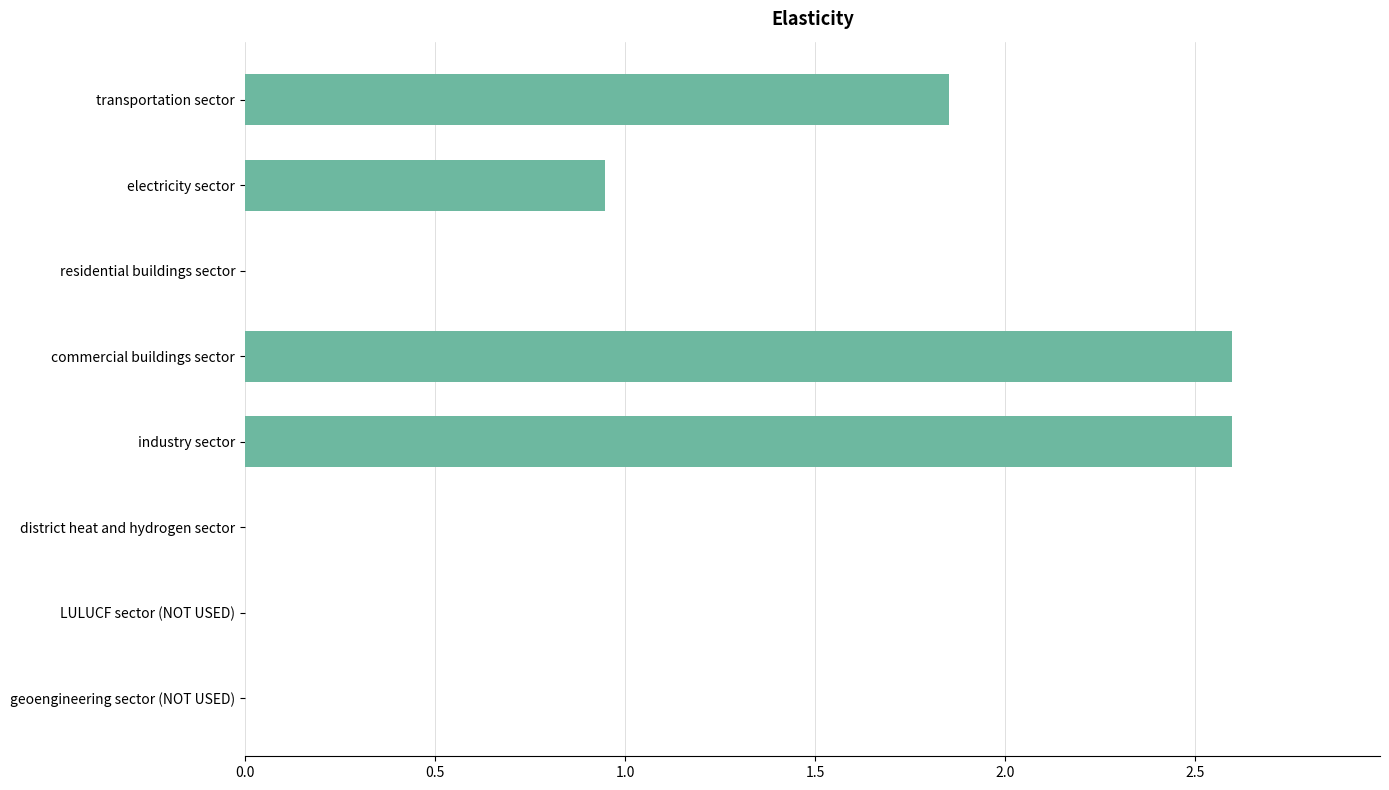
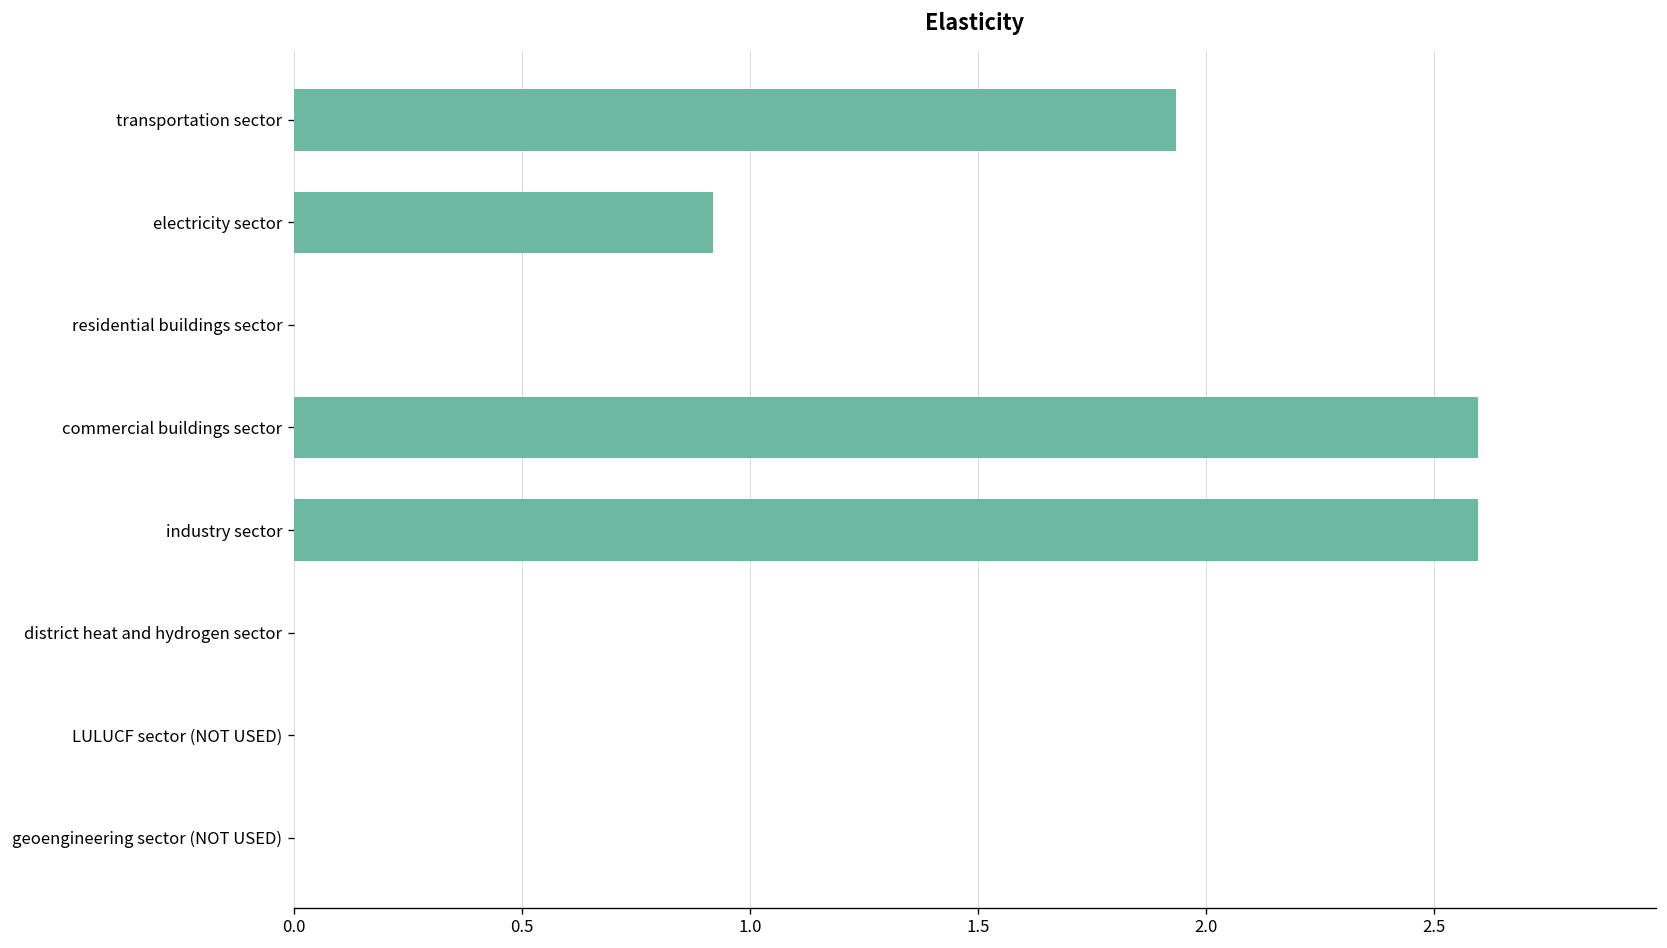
transportation sector: 1.85 -> 1.93
electricity sector: 0.95 -> 0.92
